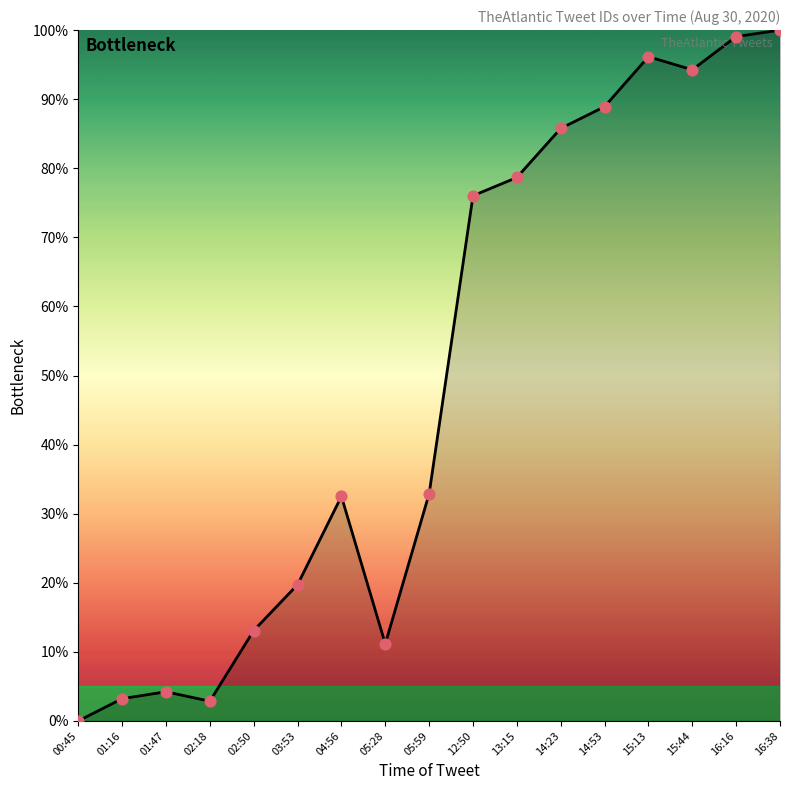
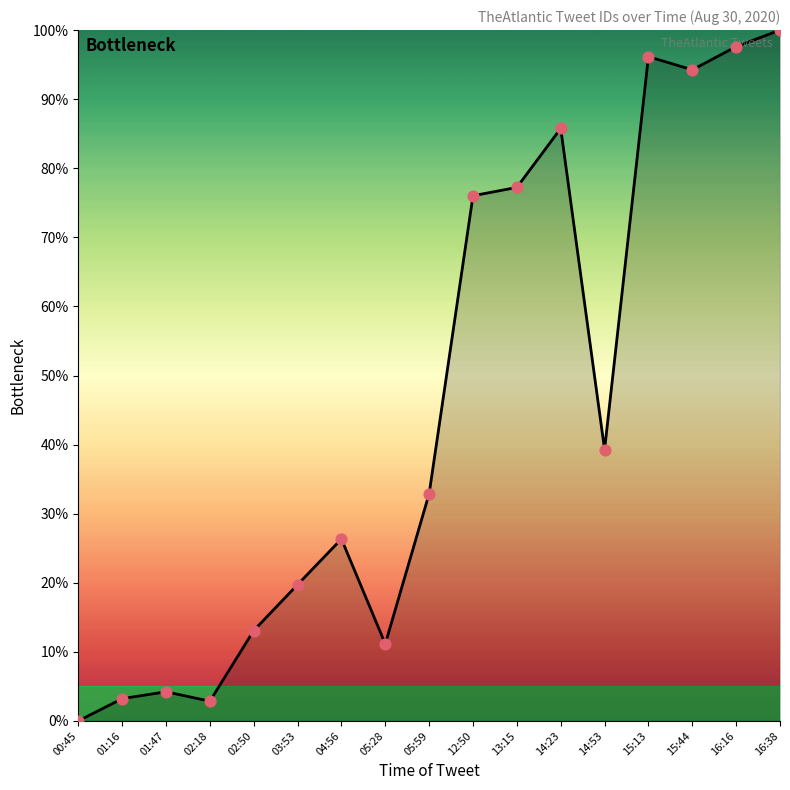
04:56: 33% -> 26%
13:15: 79% -> 77%
14:53: 89% -> 39%
16:16: 99% -> 98%
